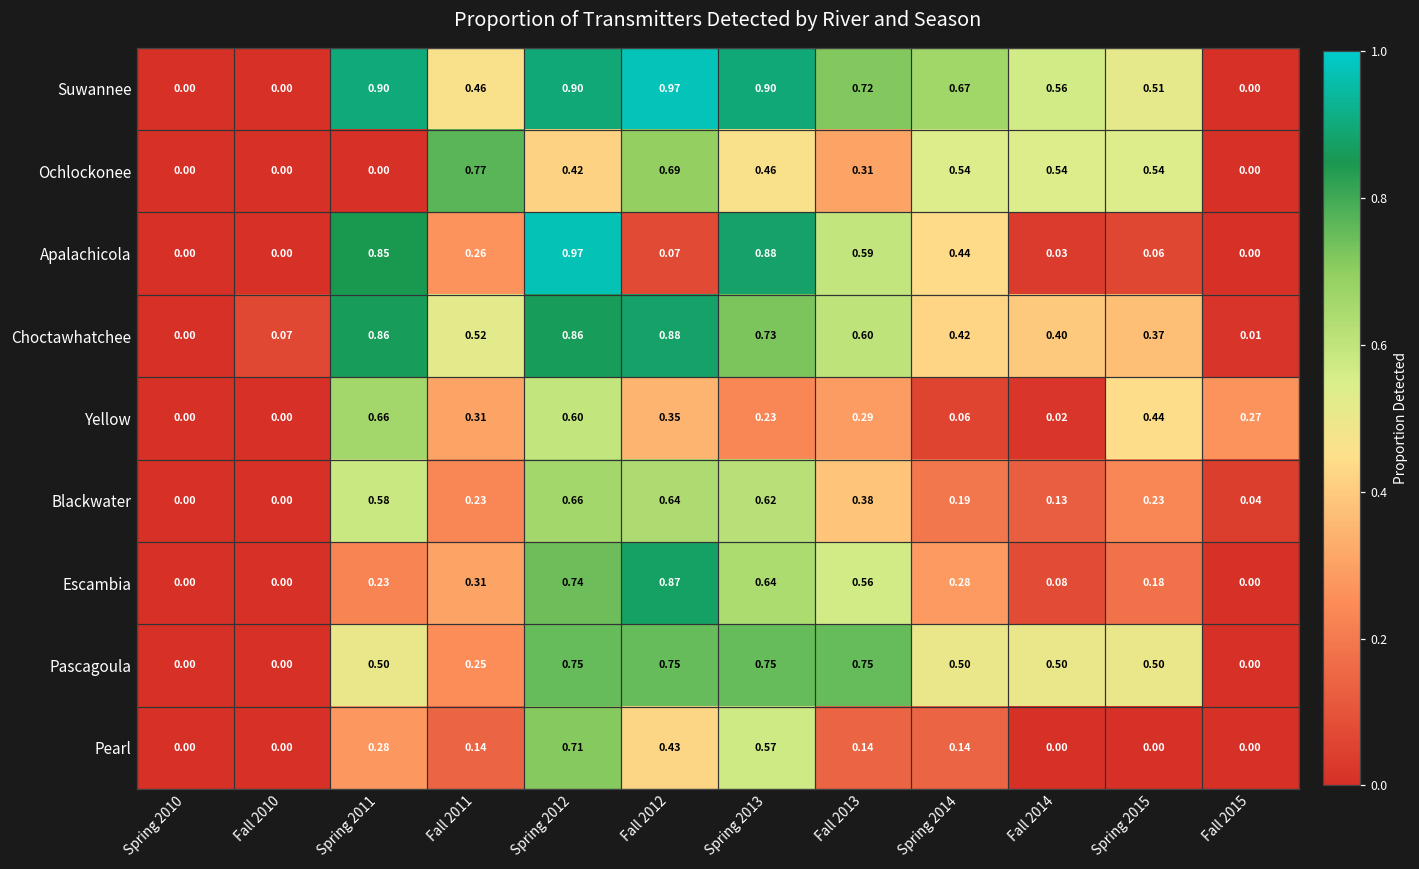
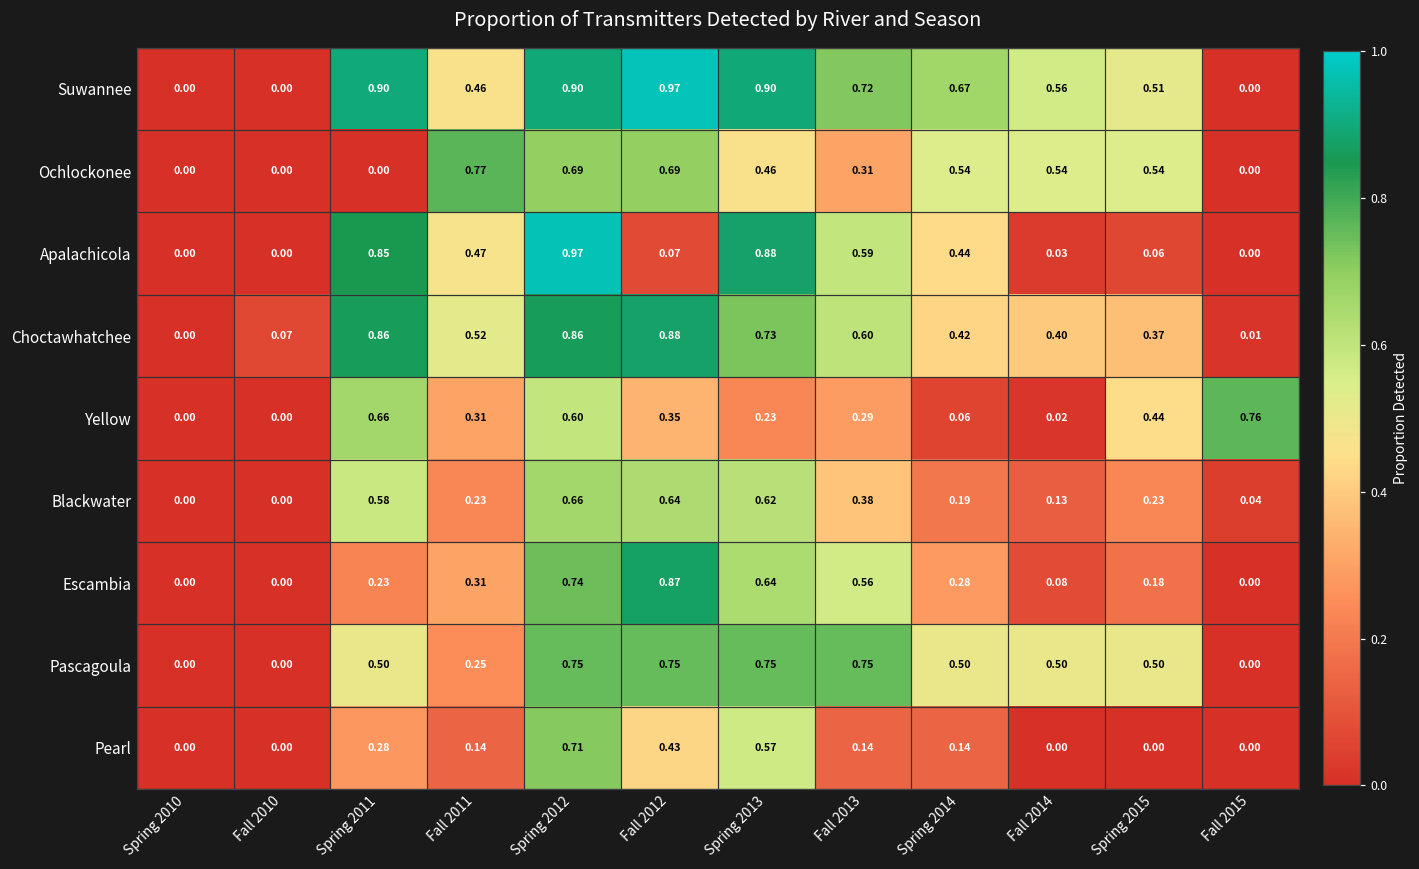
Ochlockonee, Spring 2012: 0.42 -> 0.69
Apalachicola, Fall 2011: 0.26 -> 0.47
Yellow, Fall 2015: 0.27 -> 0.76
